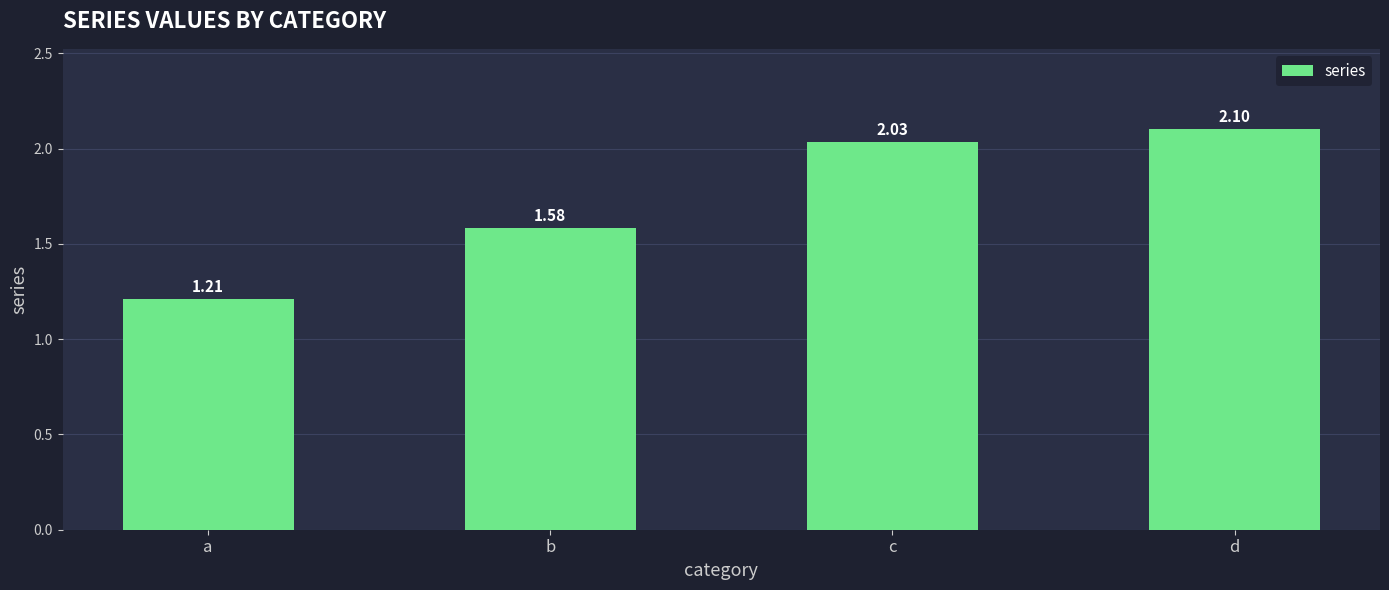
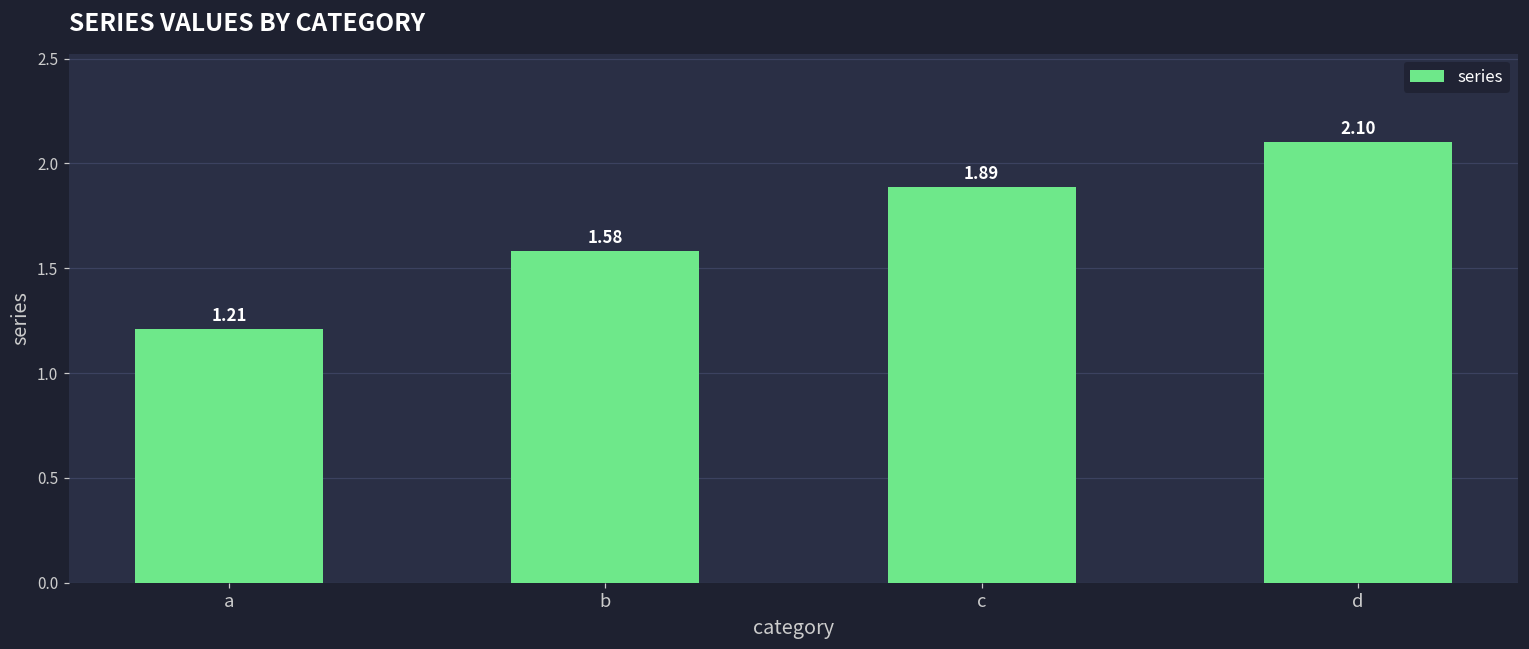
c: 2.03 -> 1.89
